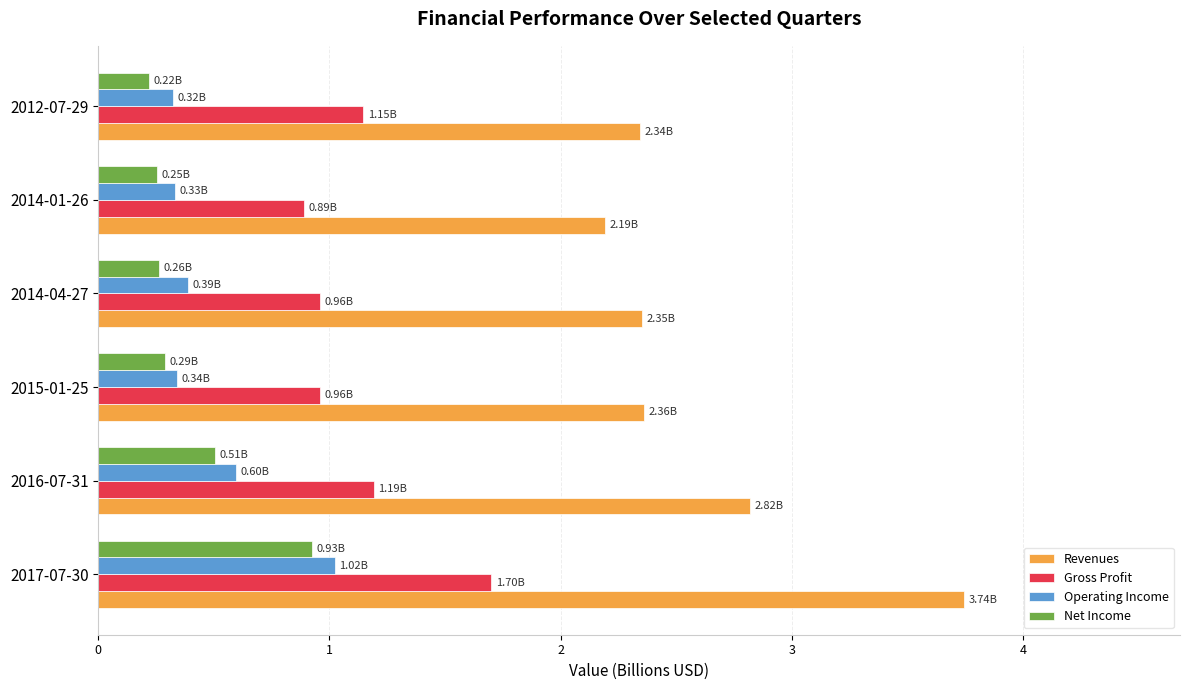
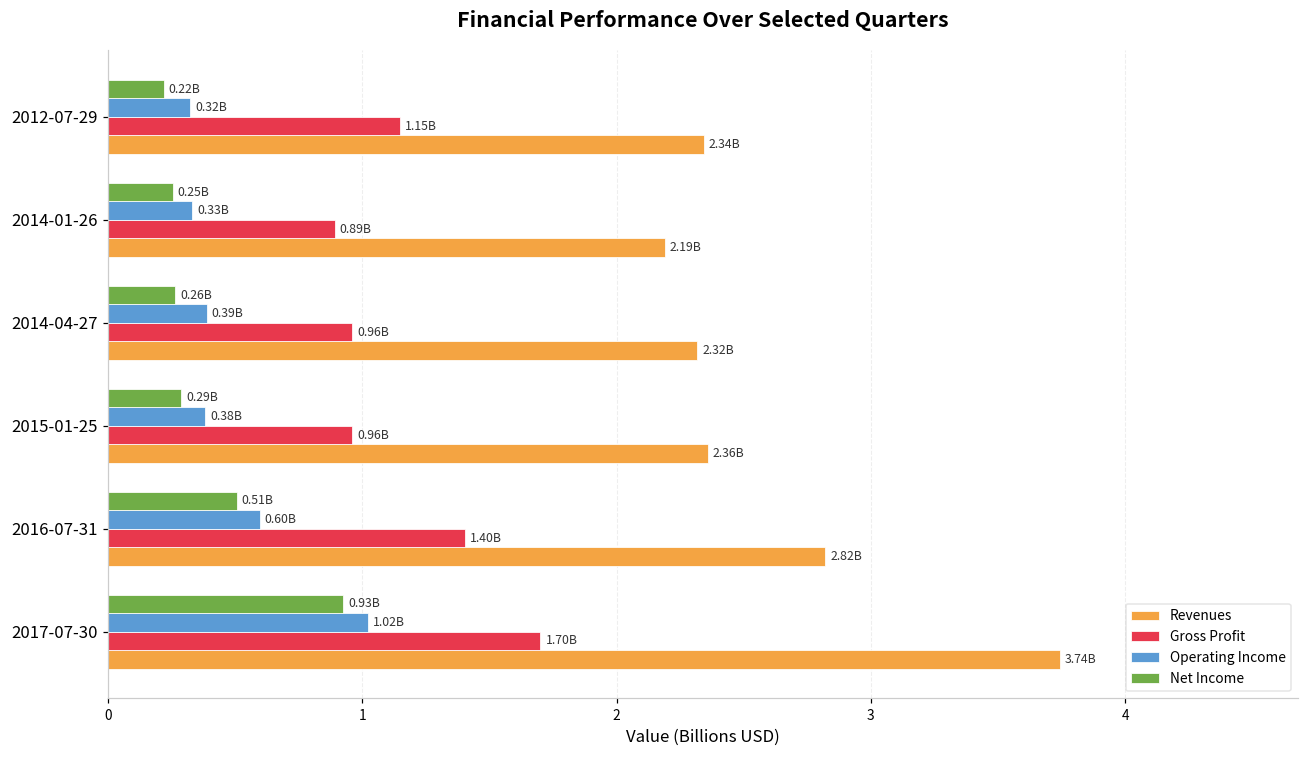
Revenues, 2014-04-27: 2.35B -> 2.32B
Operating Income, 2015-01-25: 0.34B -> 0.38B
Gross Profit, 2016-07-31: 1.19B -> 1.40B
